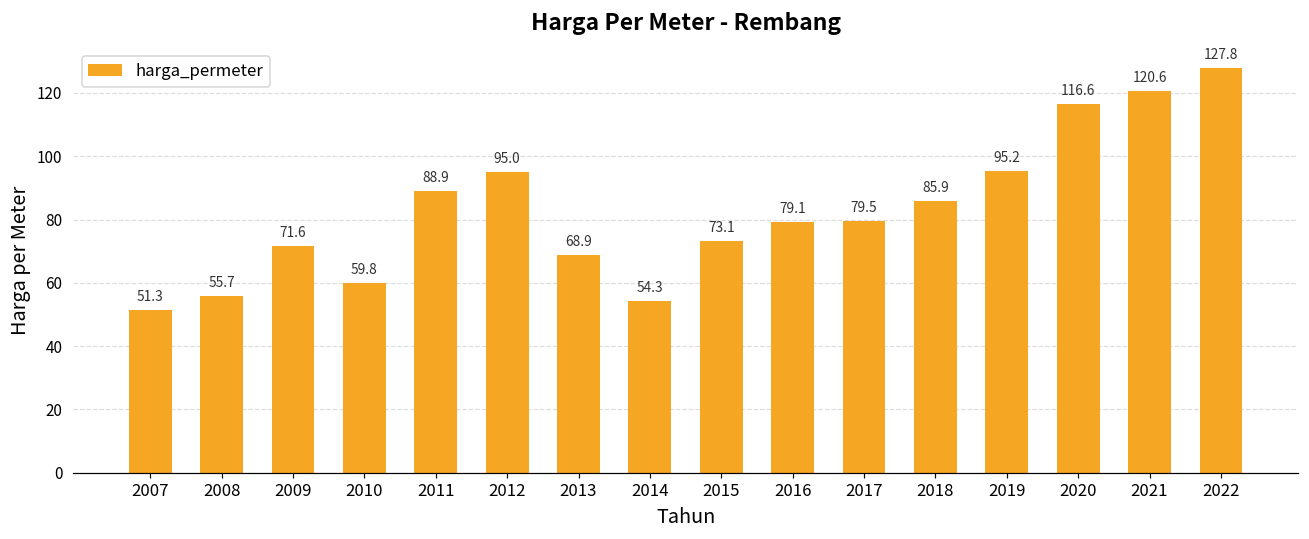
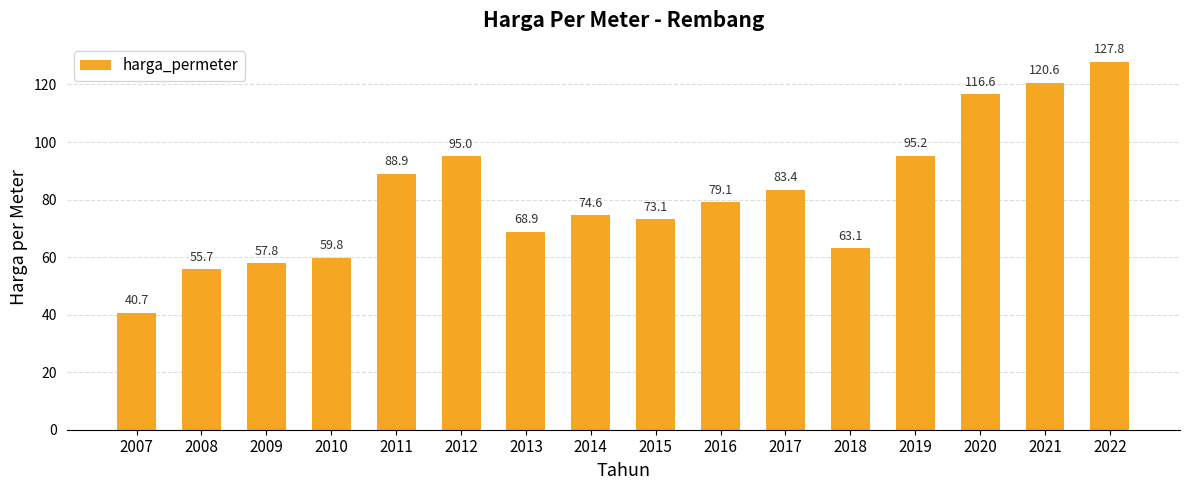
2007: 51.3 -> 40.7
2009: 71.6 -> 57.8
2014: 54.3 -> 74.6
2017: 79.5 -> 83.4
2018: 85.9 -> 63.1
